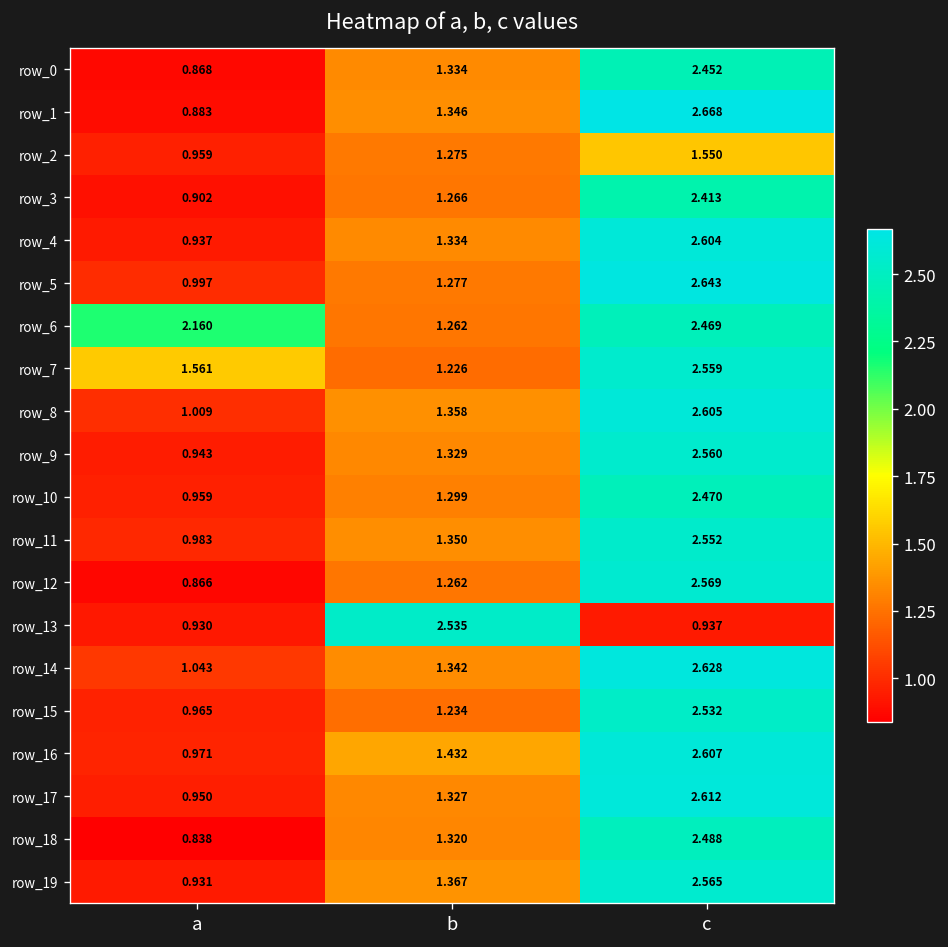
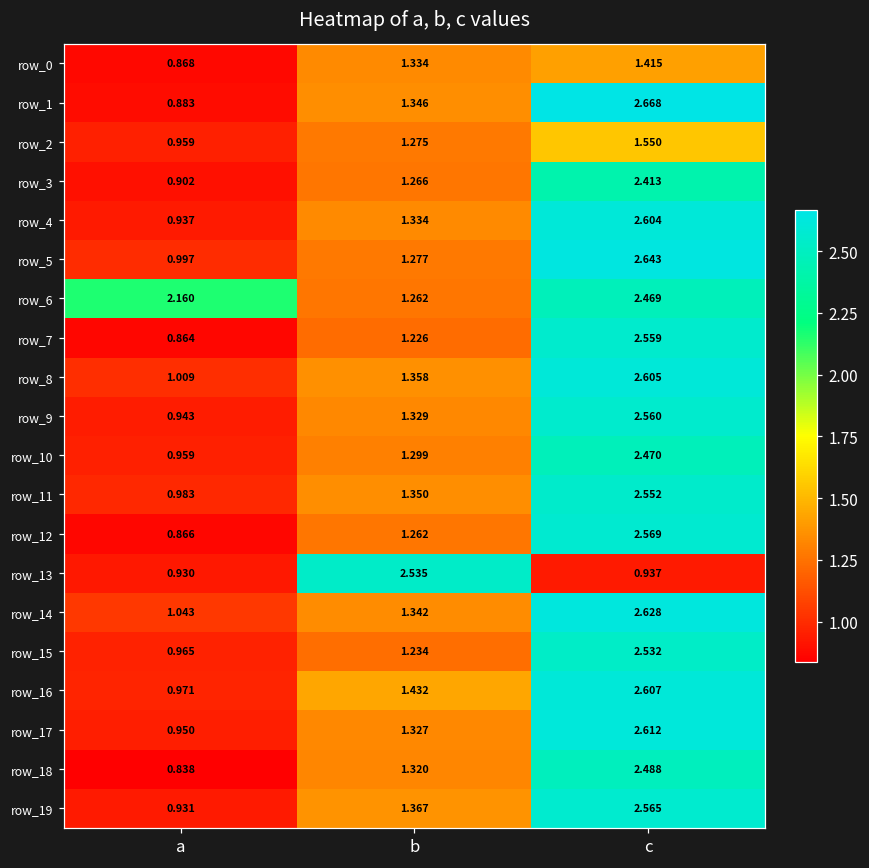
row_0, c: 2.452 -> 1.415
row_7, a: 1.561 -> 0.864
